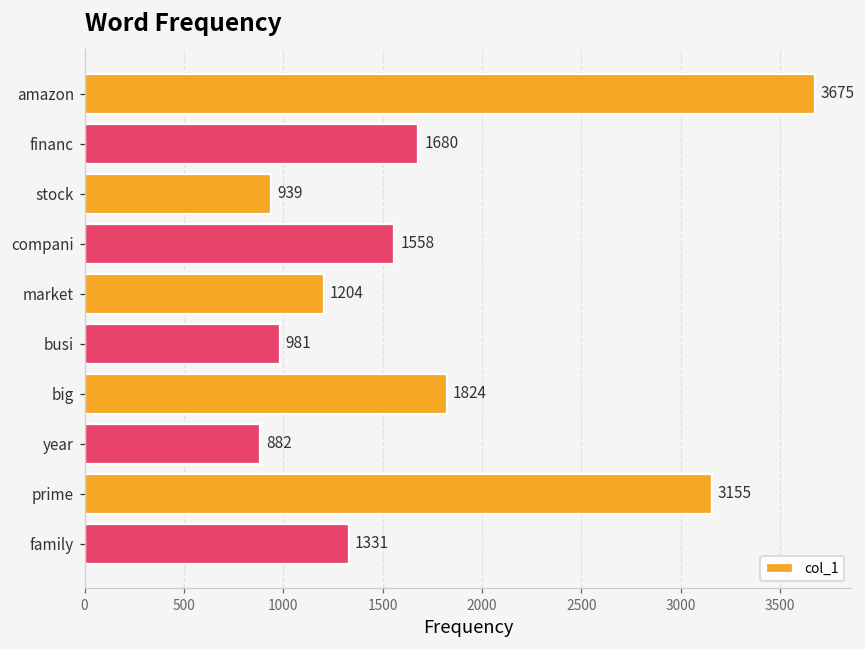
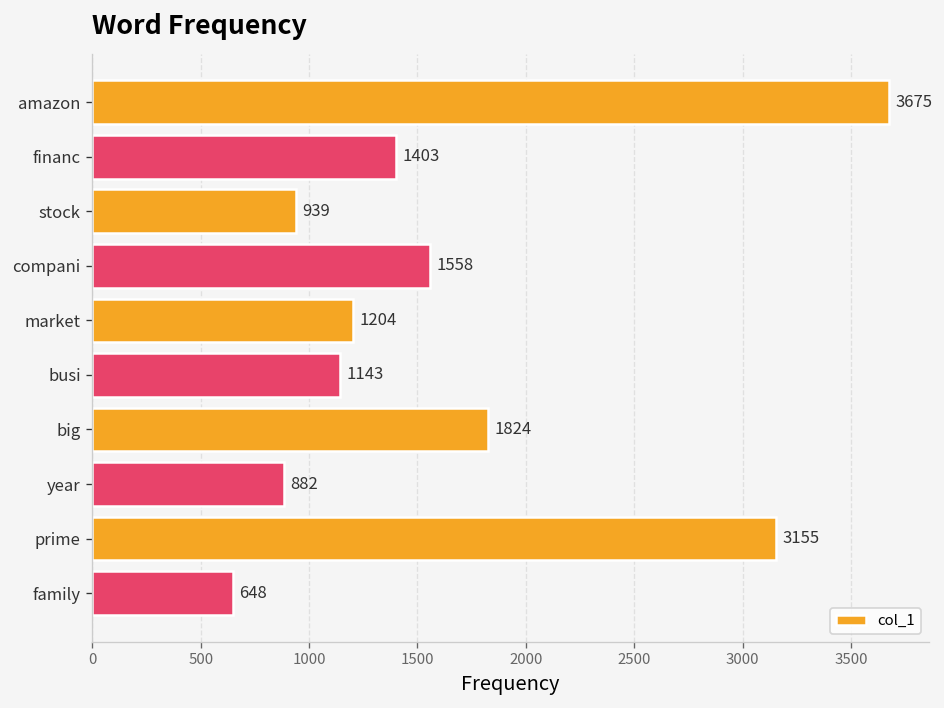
financ: 1680 -> 1403
busi: 981 -> 1143
family: 1331 -> 648
